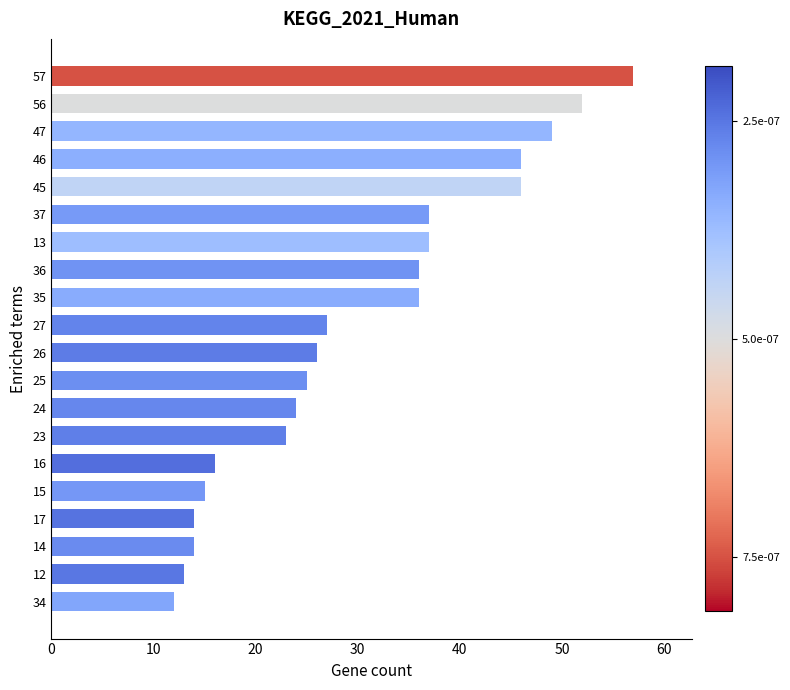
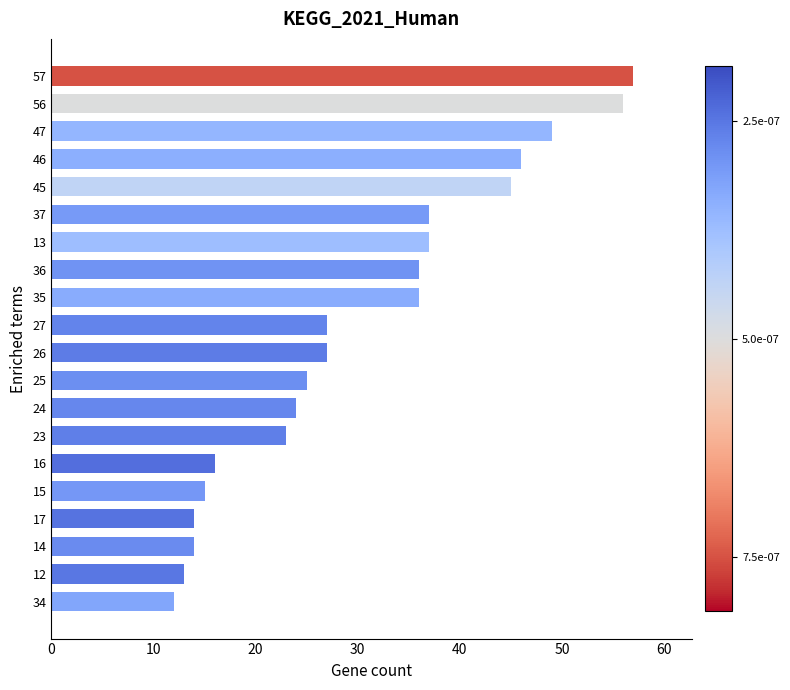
56: 52 -> 56
45: 46 -> 45
26: 26 -> 27
